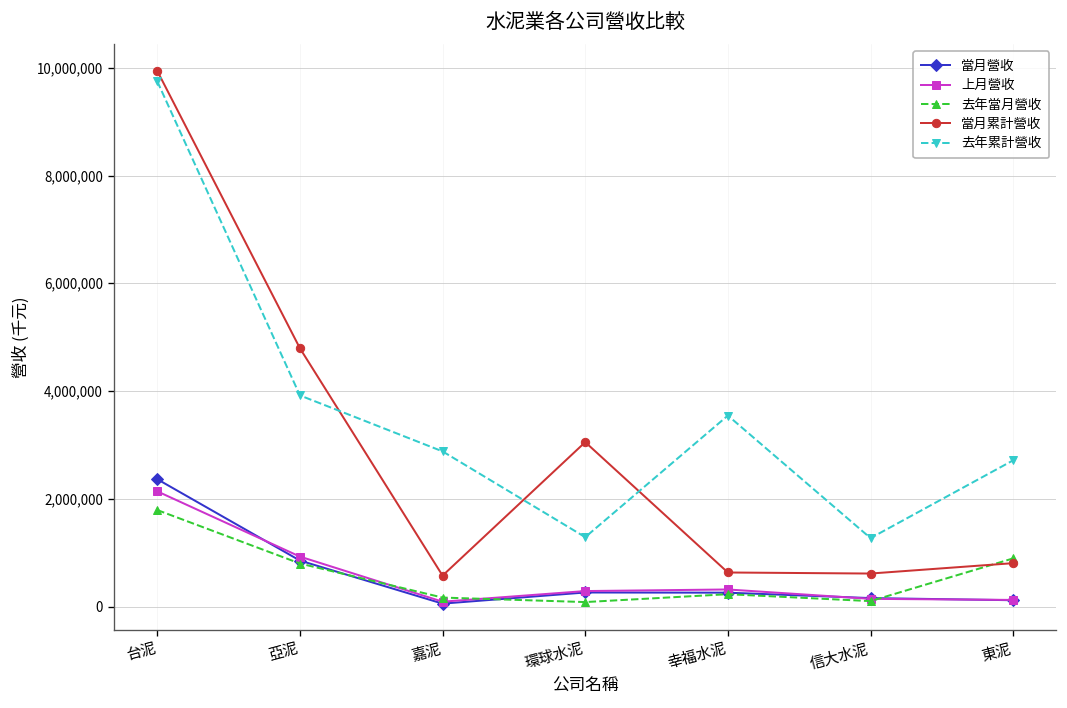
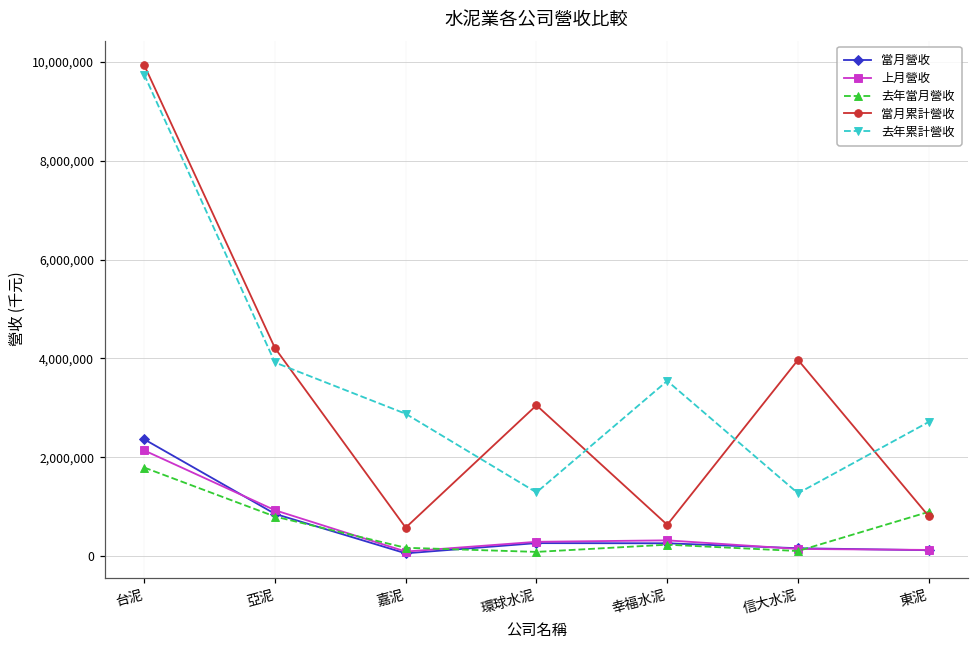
當月累計營收, 亞泥: 4,800,000 -> 4,200,000
當月累計營收, 信大水泥: 600,000 -> 4,000,000
